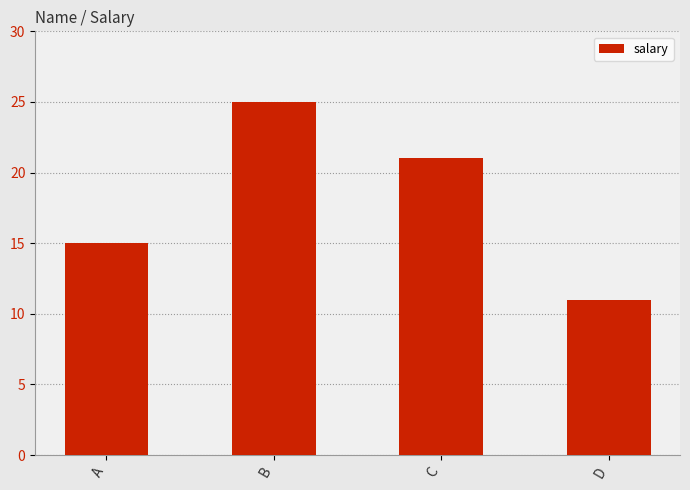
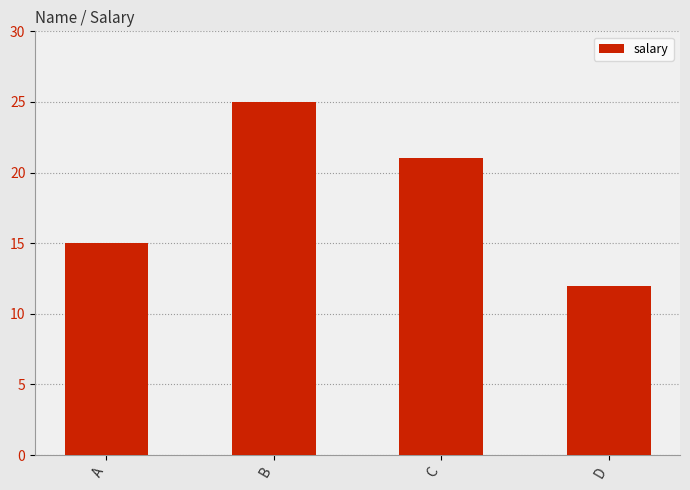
D: 11 -> 12
